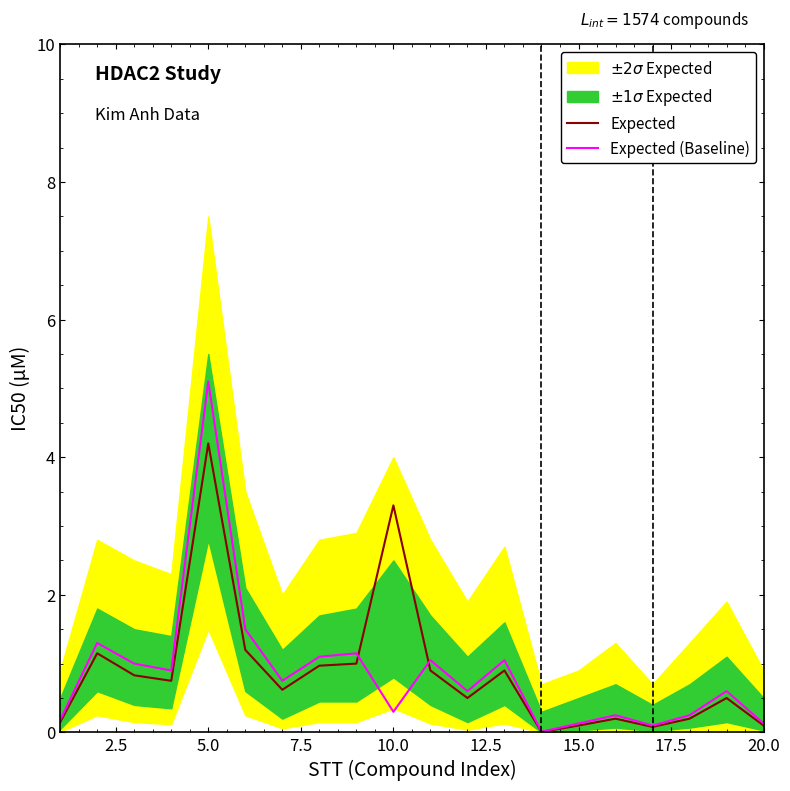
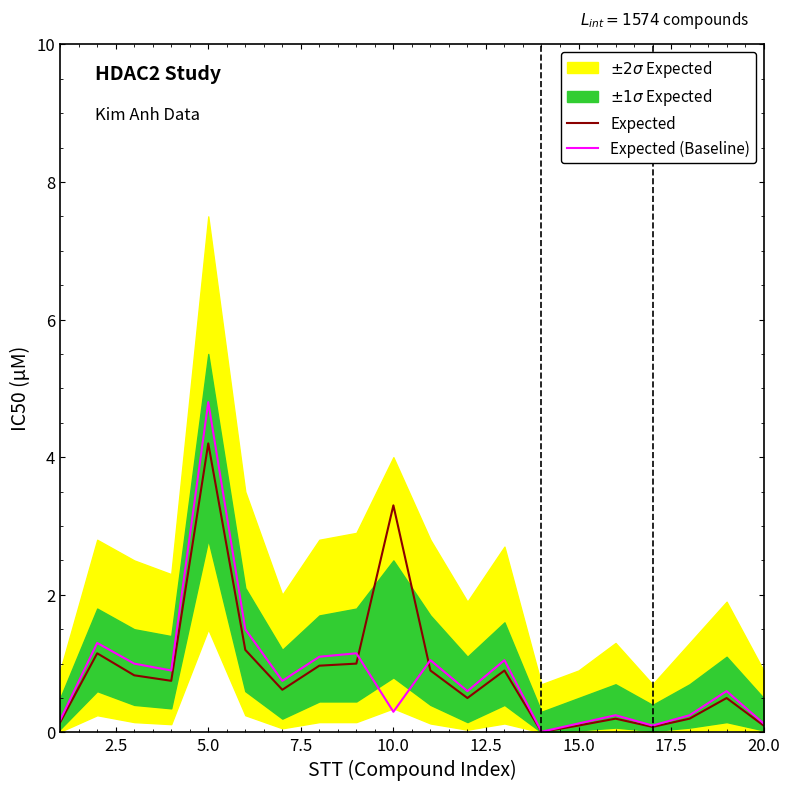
Expected (Baseline), 5.0: 5.1 -> 4.8
